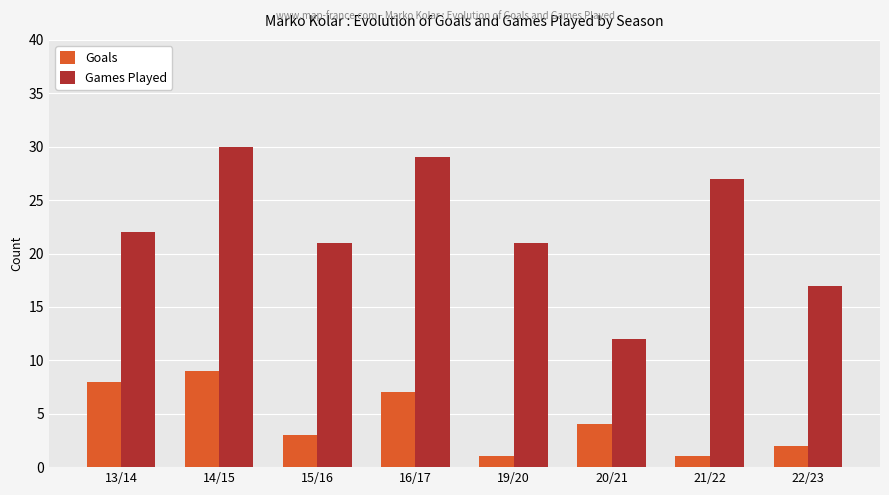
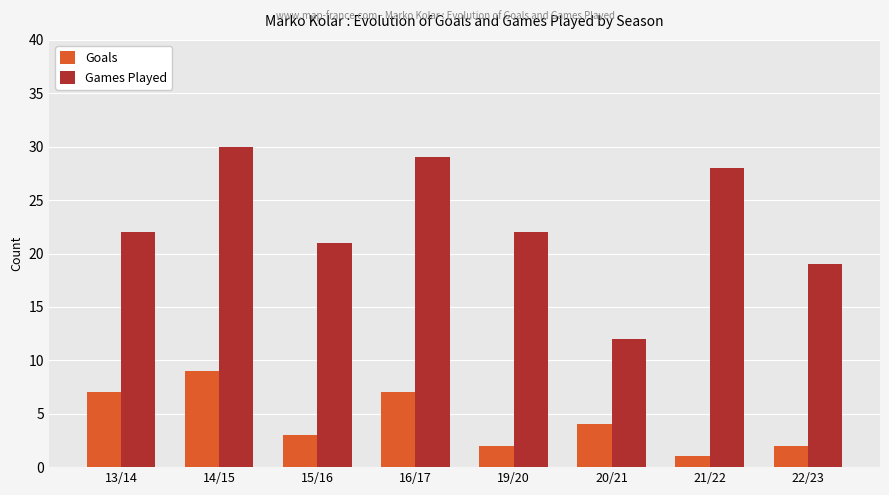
Goals, 13/14: 8 -> 7
Goals, 19/20: 1 -> 2
Games Played, 19/20: 21 -> 22
Games Played, 21/22: 27 -> 28
Games Played, 22/23: 17 -> 19
